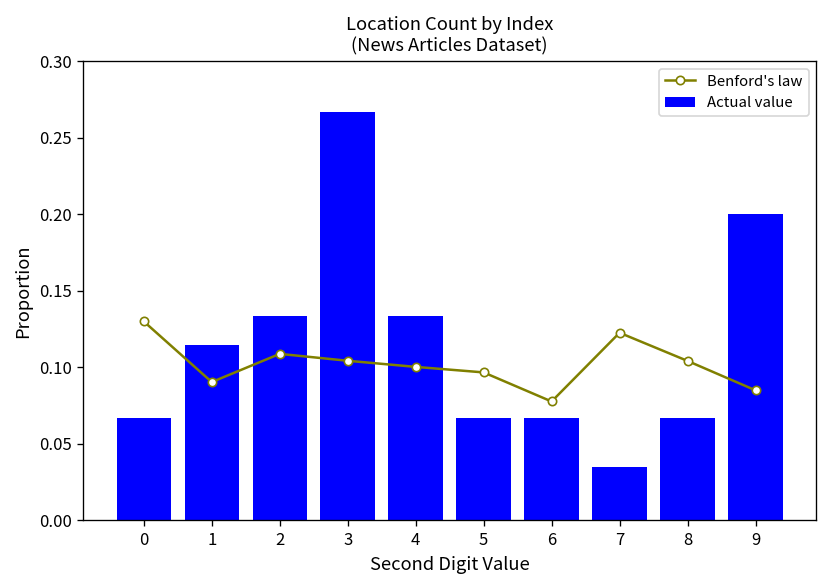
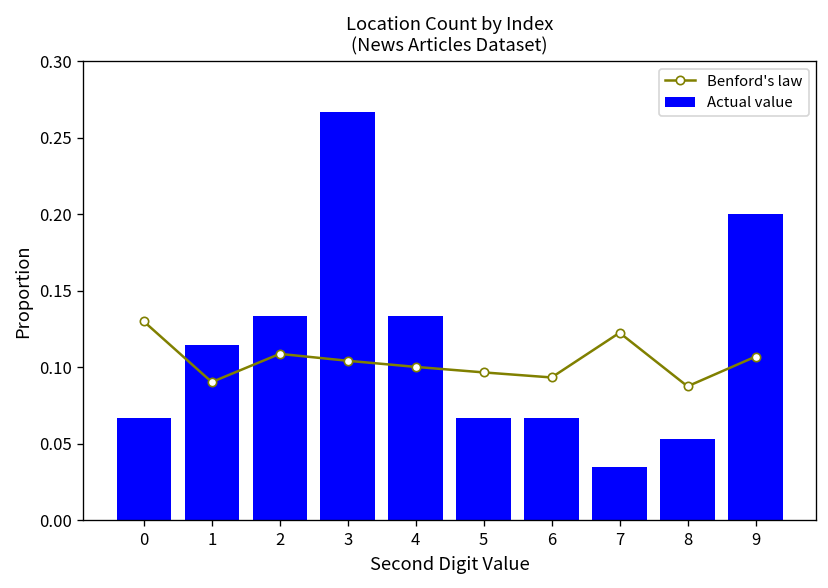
Benford's law, 6: 0.078 -> 0.093
Benford's law, 8: 0.104 -> 0.088
Actual value, 8: 0.067 -> 0.053
Benford's law, 9: 0.085 -> 0.107
